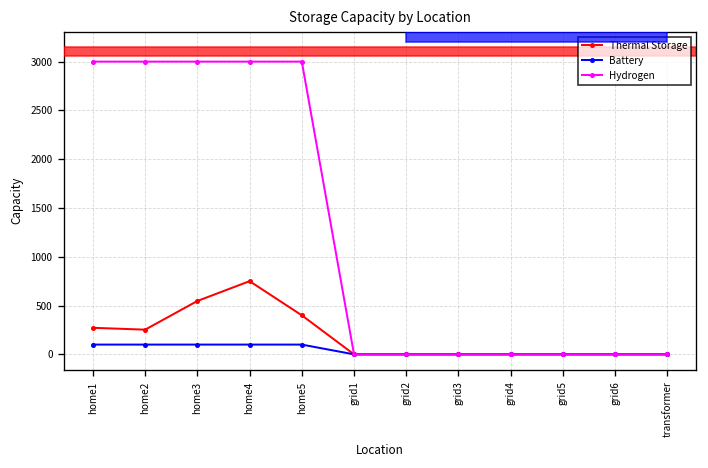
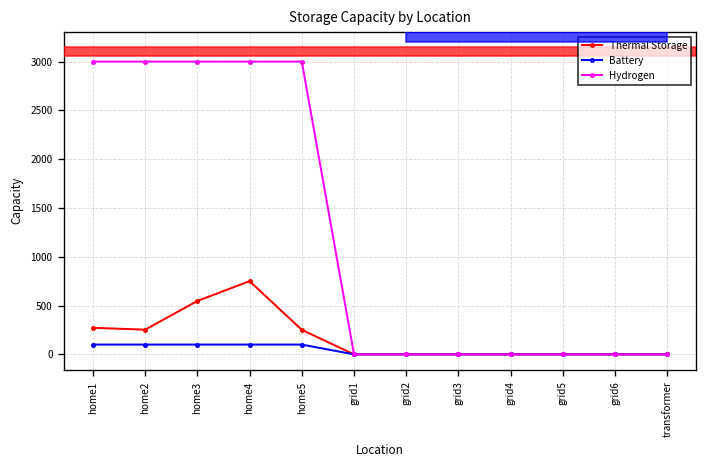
Thermal Storage, home5: 400 -> 300
